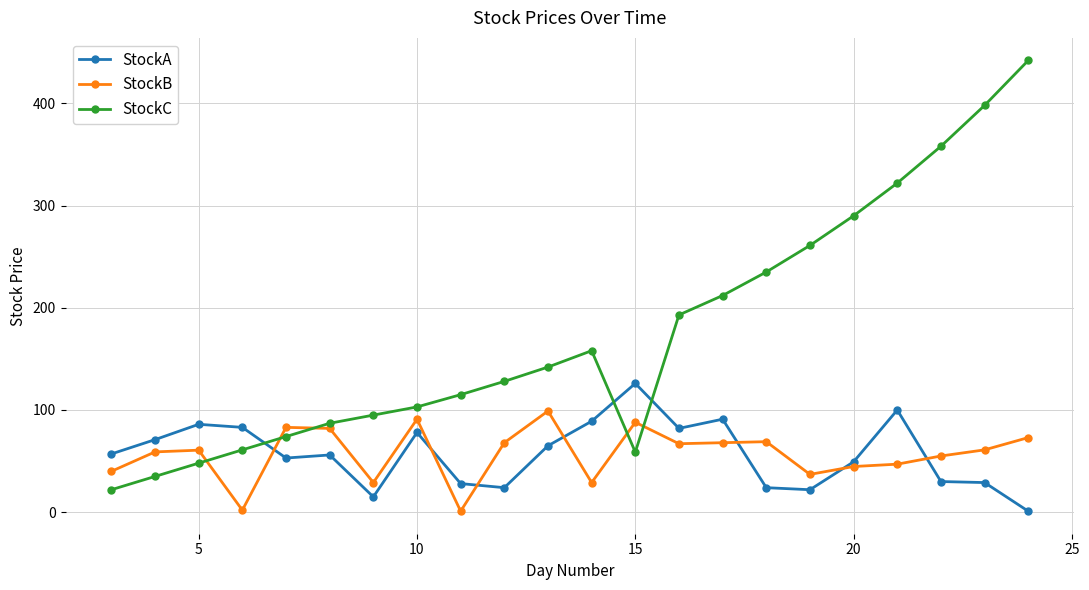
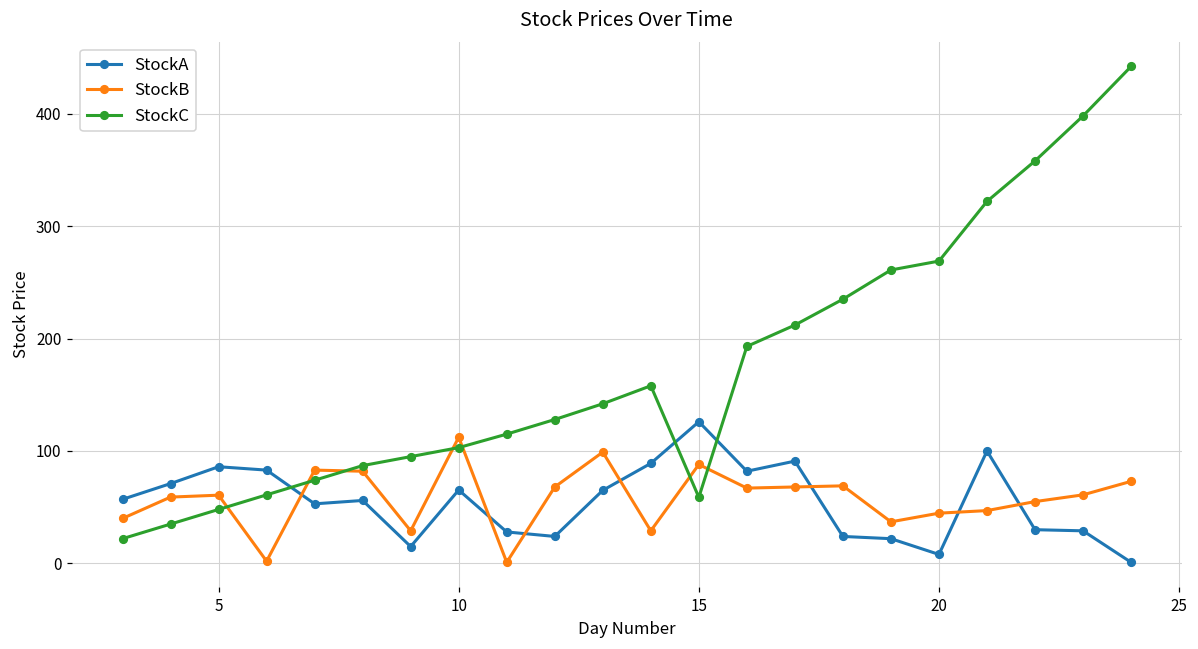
StockA, 10: 78 -> 65
StockB, 10: 91 -> 112
StockA, 20: 49 -> 8
StockC, 20: 290 -> 269
